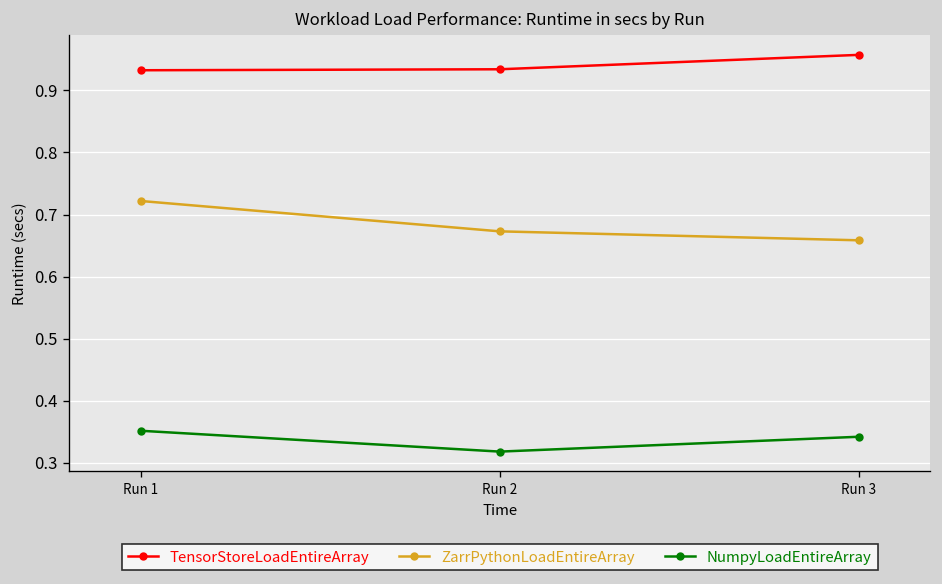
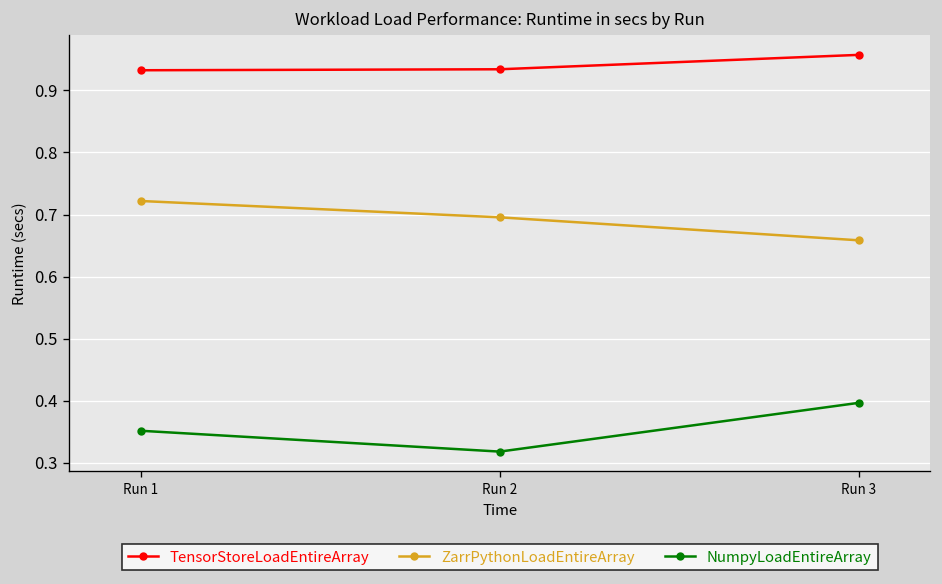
ZarrPythonLoadEntireArray, Run 2: 0.67 -> 0.70
NumpyLoadEntireArray, Run 3: 0.34 -> 0.40
